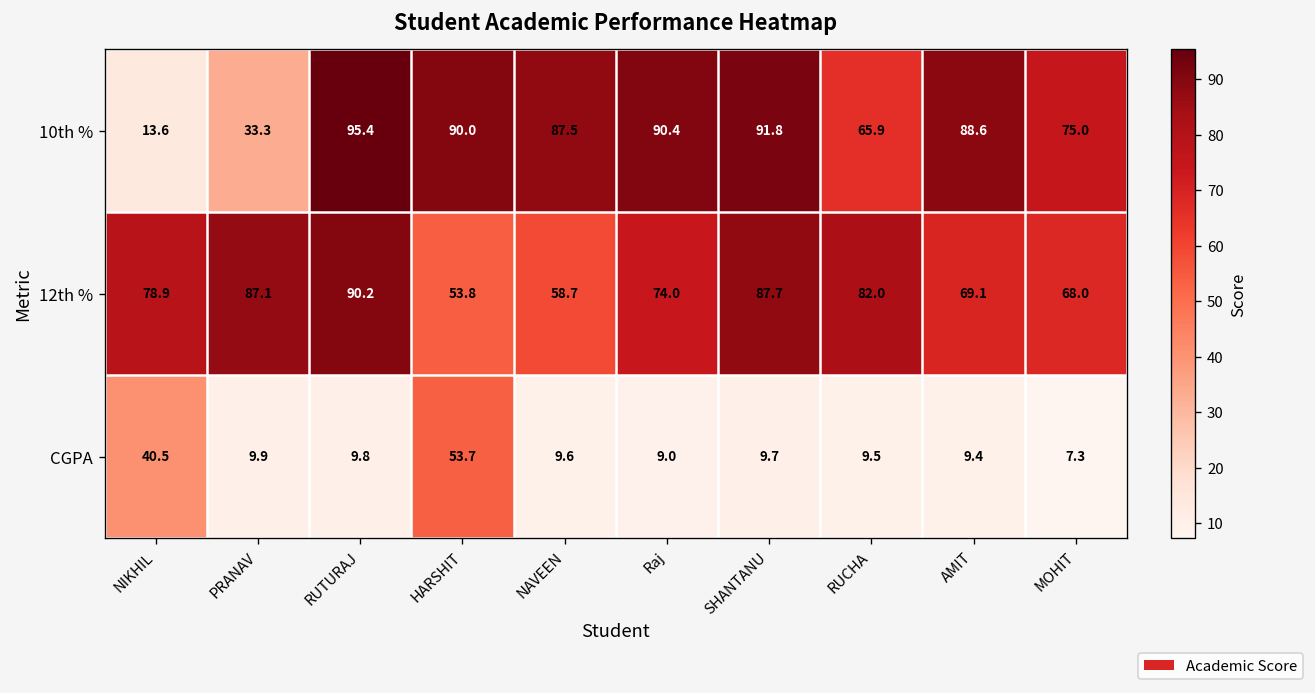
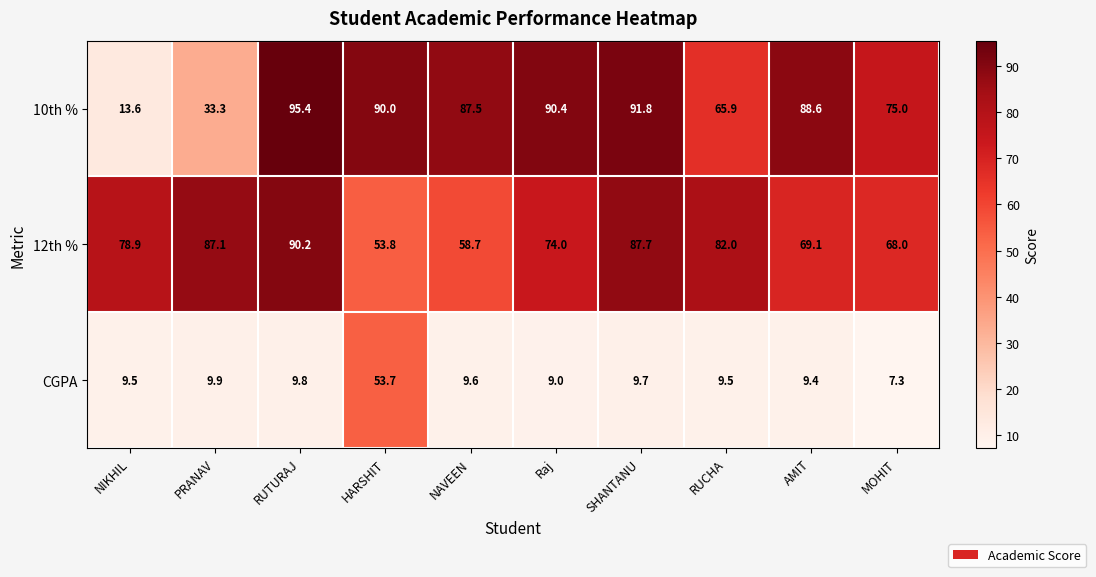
CGPA, NIKHIL: 40.5 -> 9.5
